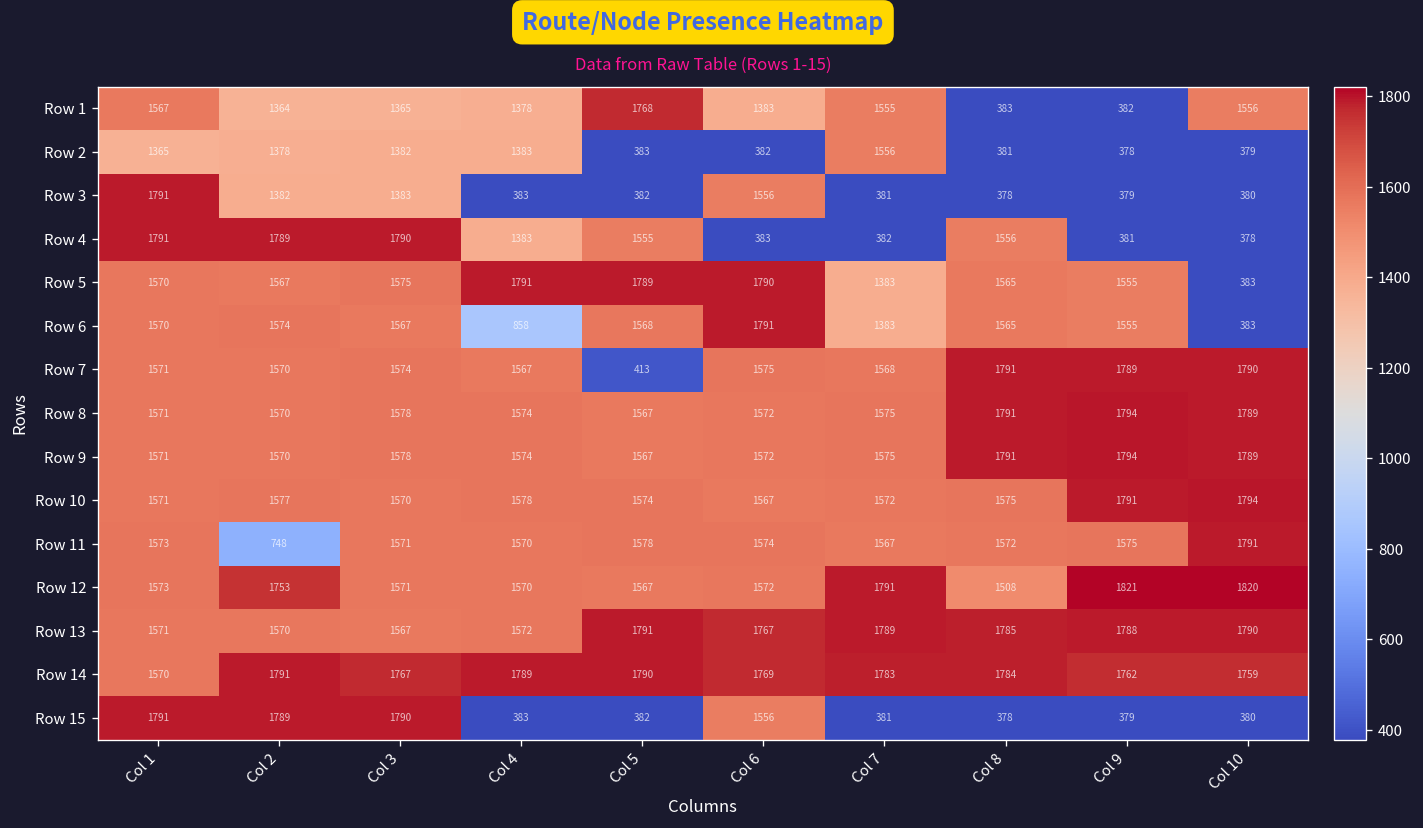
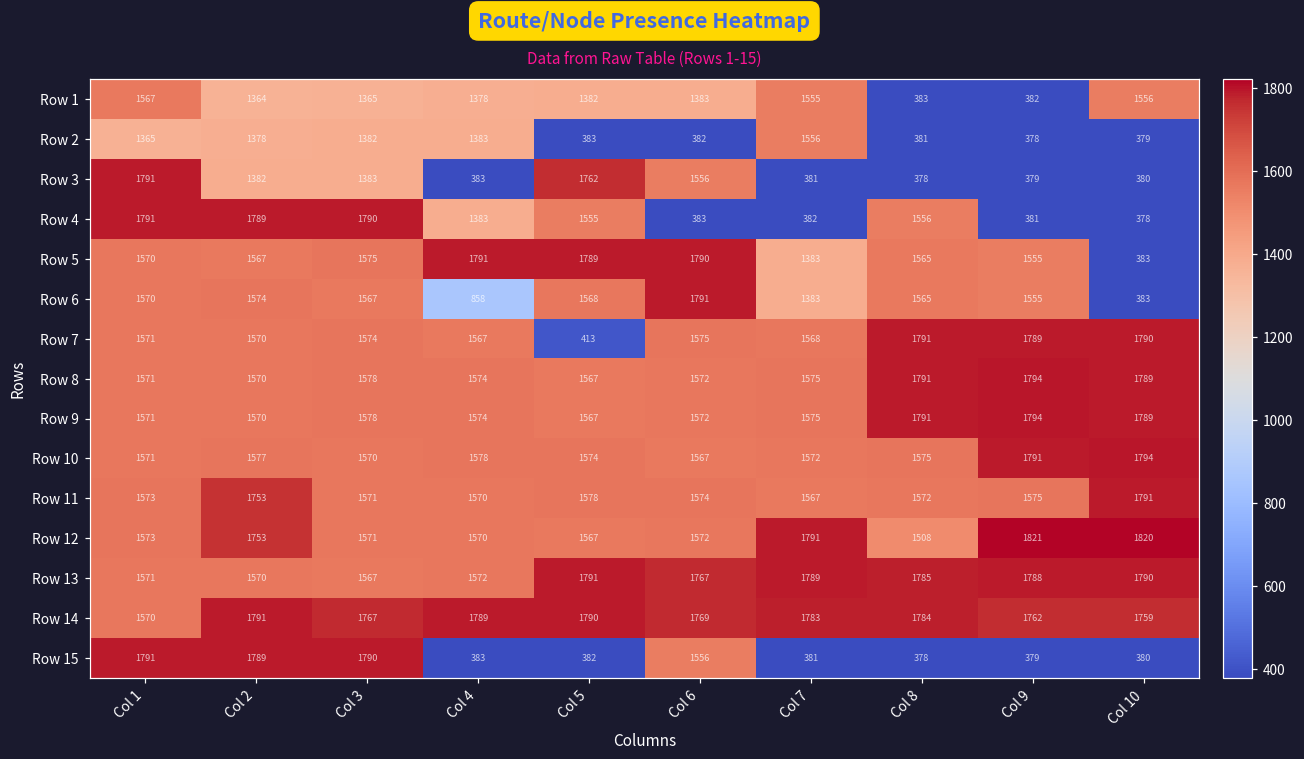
Row 1, Col 5: 1768 -> 1382
Row 3, Col 5: 382 -> 1762
Row 11, Col 2: 748 -> 1753
